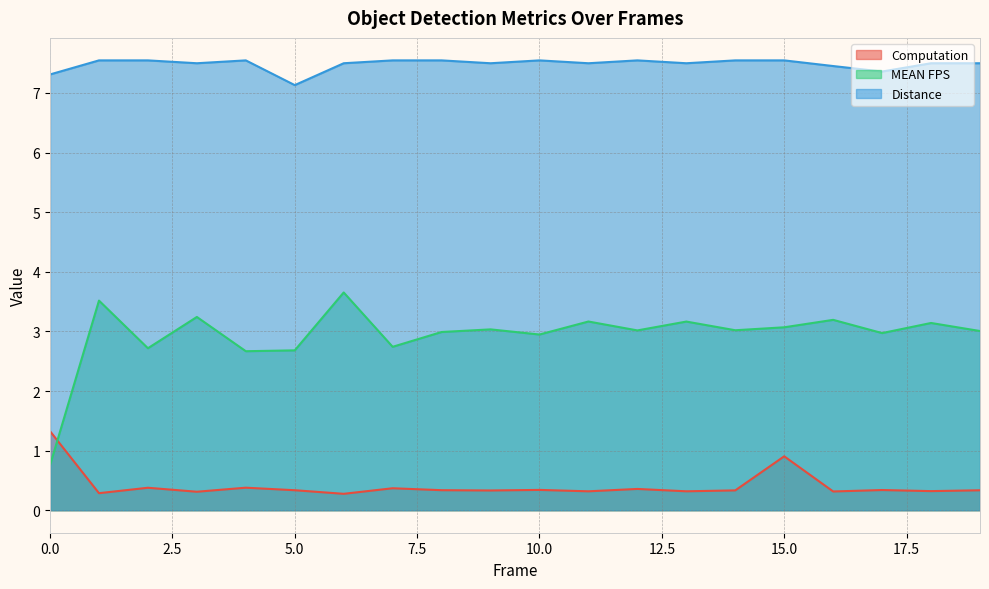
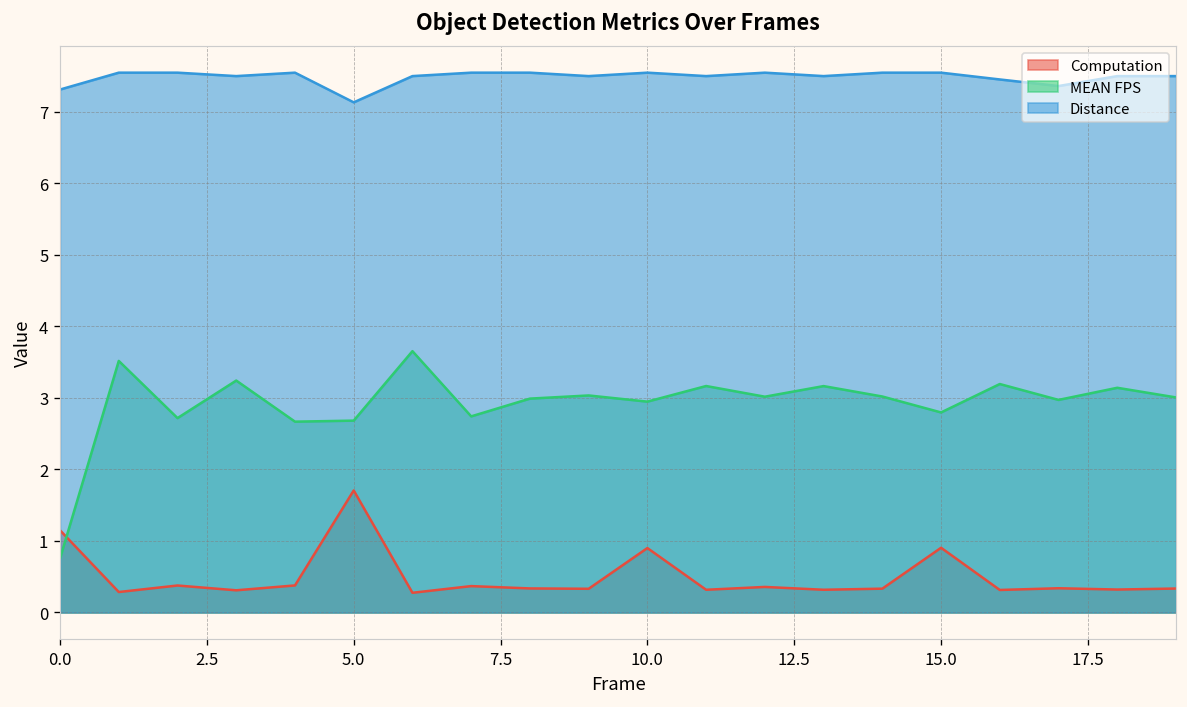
Computation, 0.0: 1.3 -> 1.1
Computation, 5.0: 0.3 -> 1.7
Computation, 10.0: 0.3 -> 0.9
MEAN FPS, 15.0: 3.1 -> 2.8
